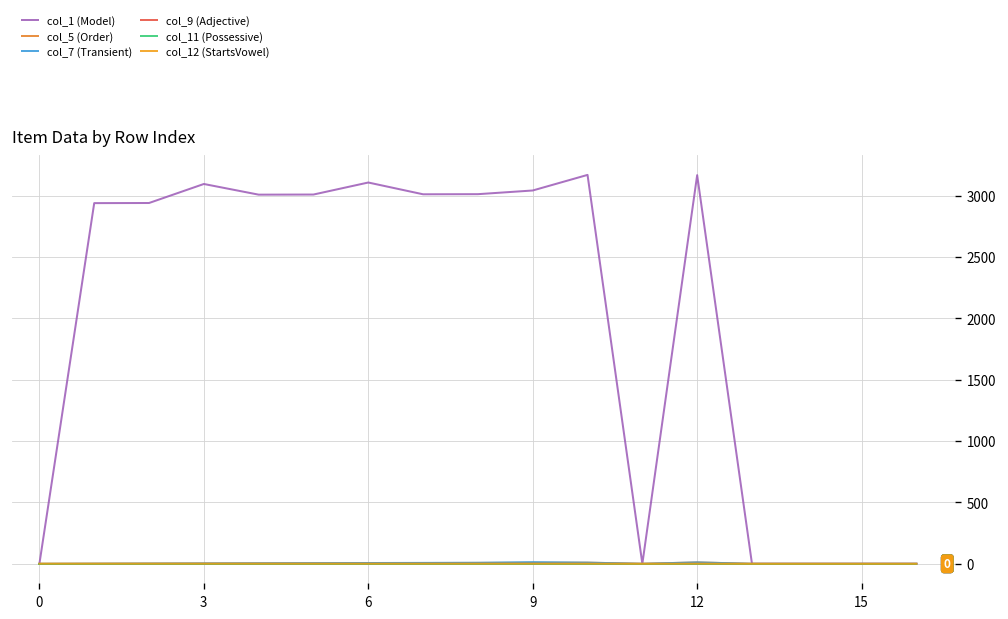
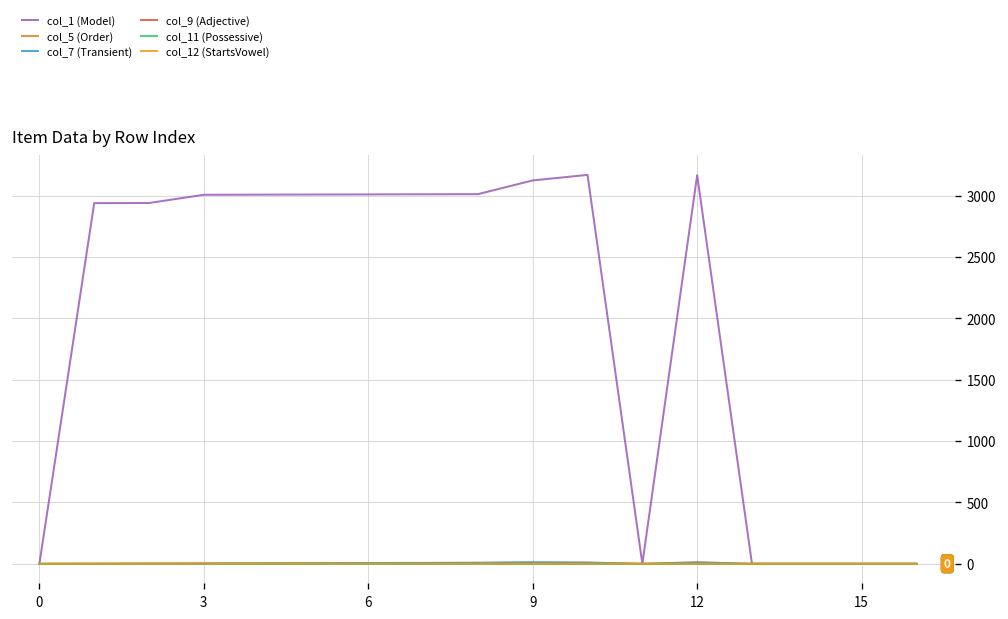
col_1 (Model), 3: 3100 -> 3010
col_1 (Model), 6: 3110 -> 3010
col_1 (Model), 9: 3040 -> 3120
